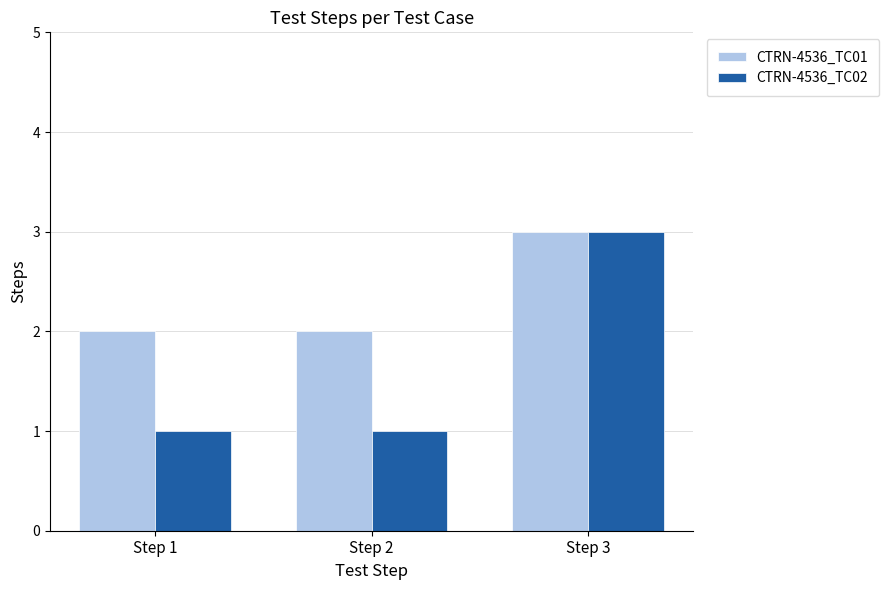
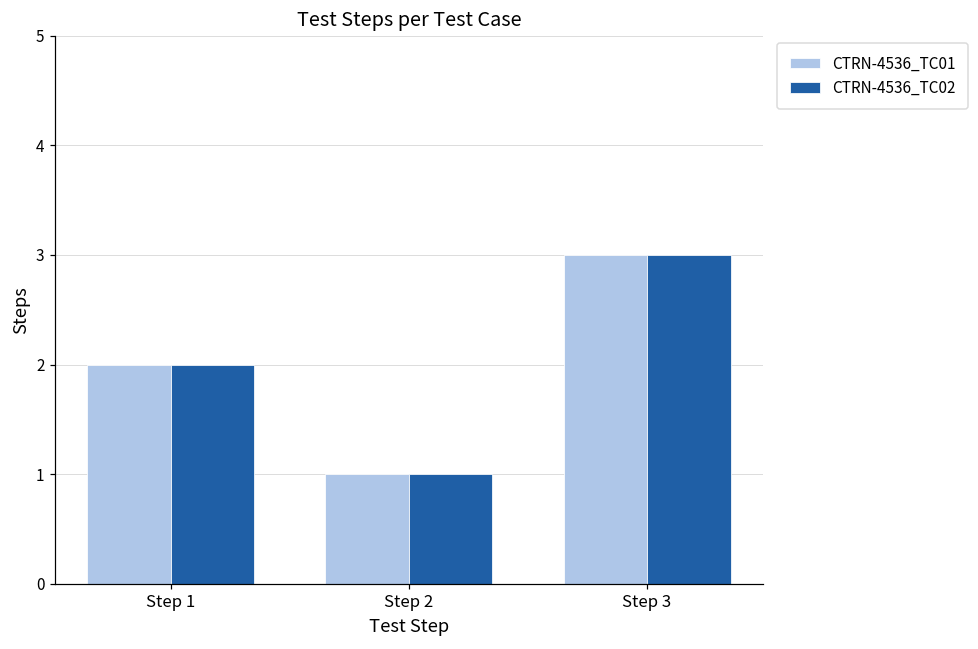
CTRN-4536_TC02, Step 1: 1 -> 2
CTRN-4536_TC01, Step 2: 2 -> 1
